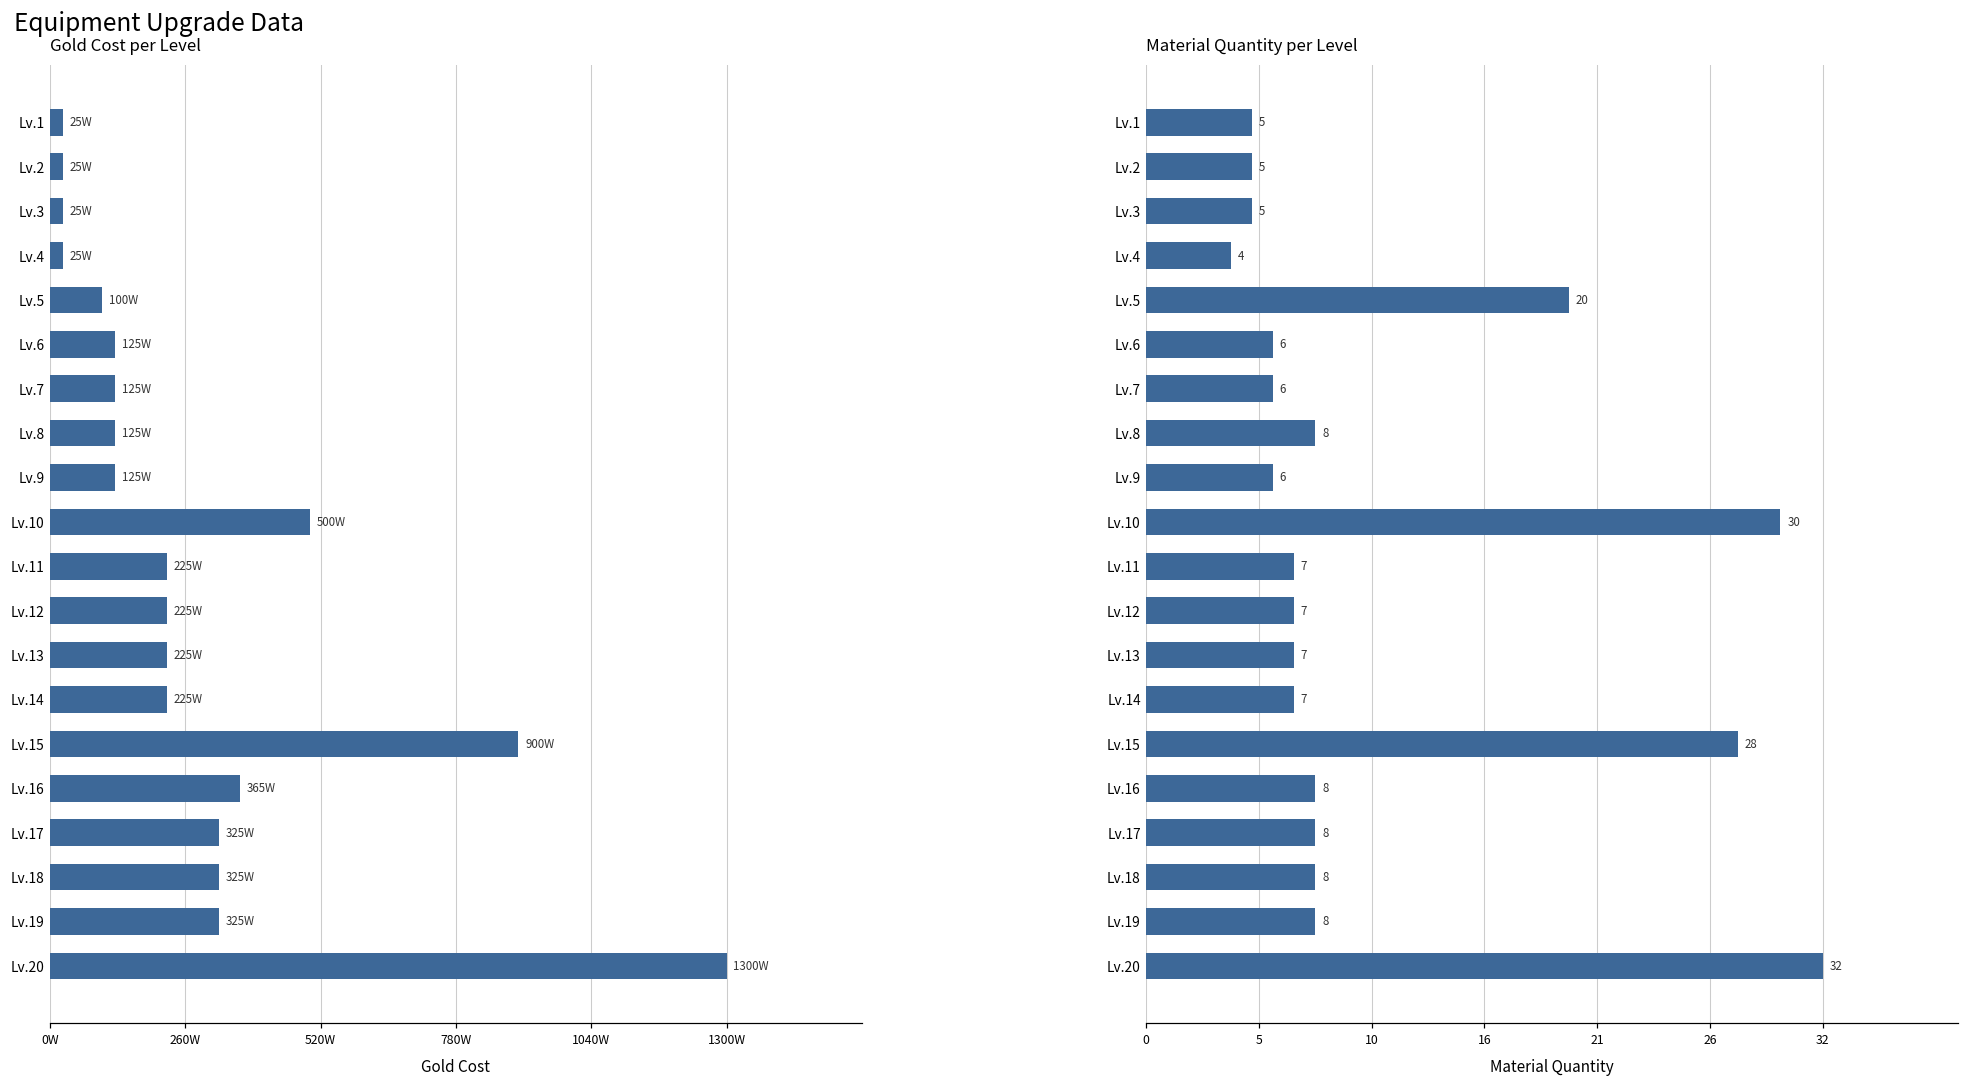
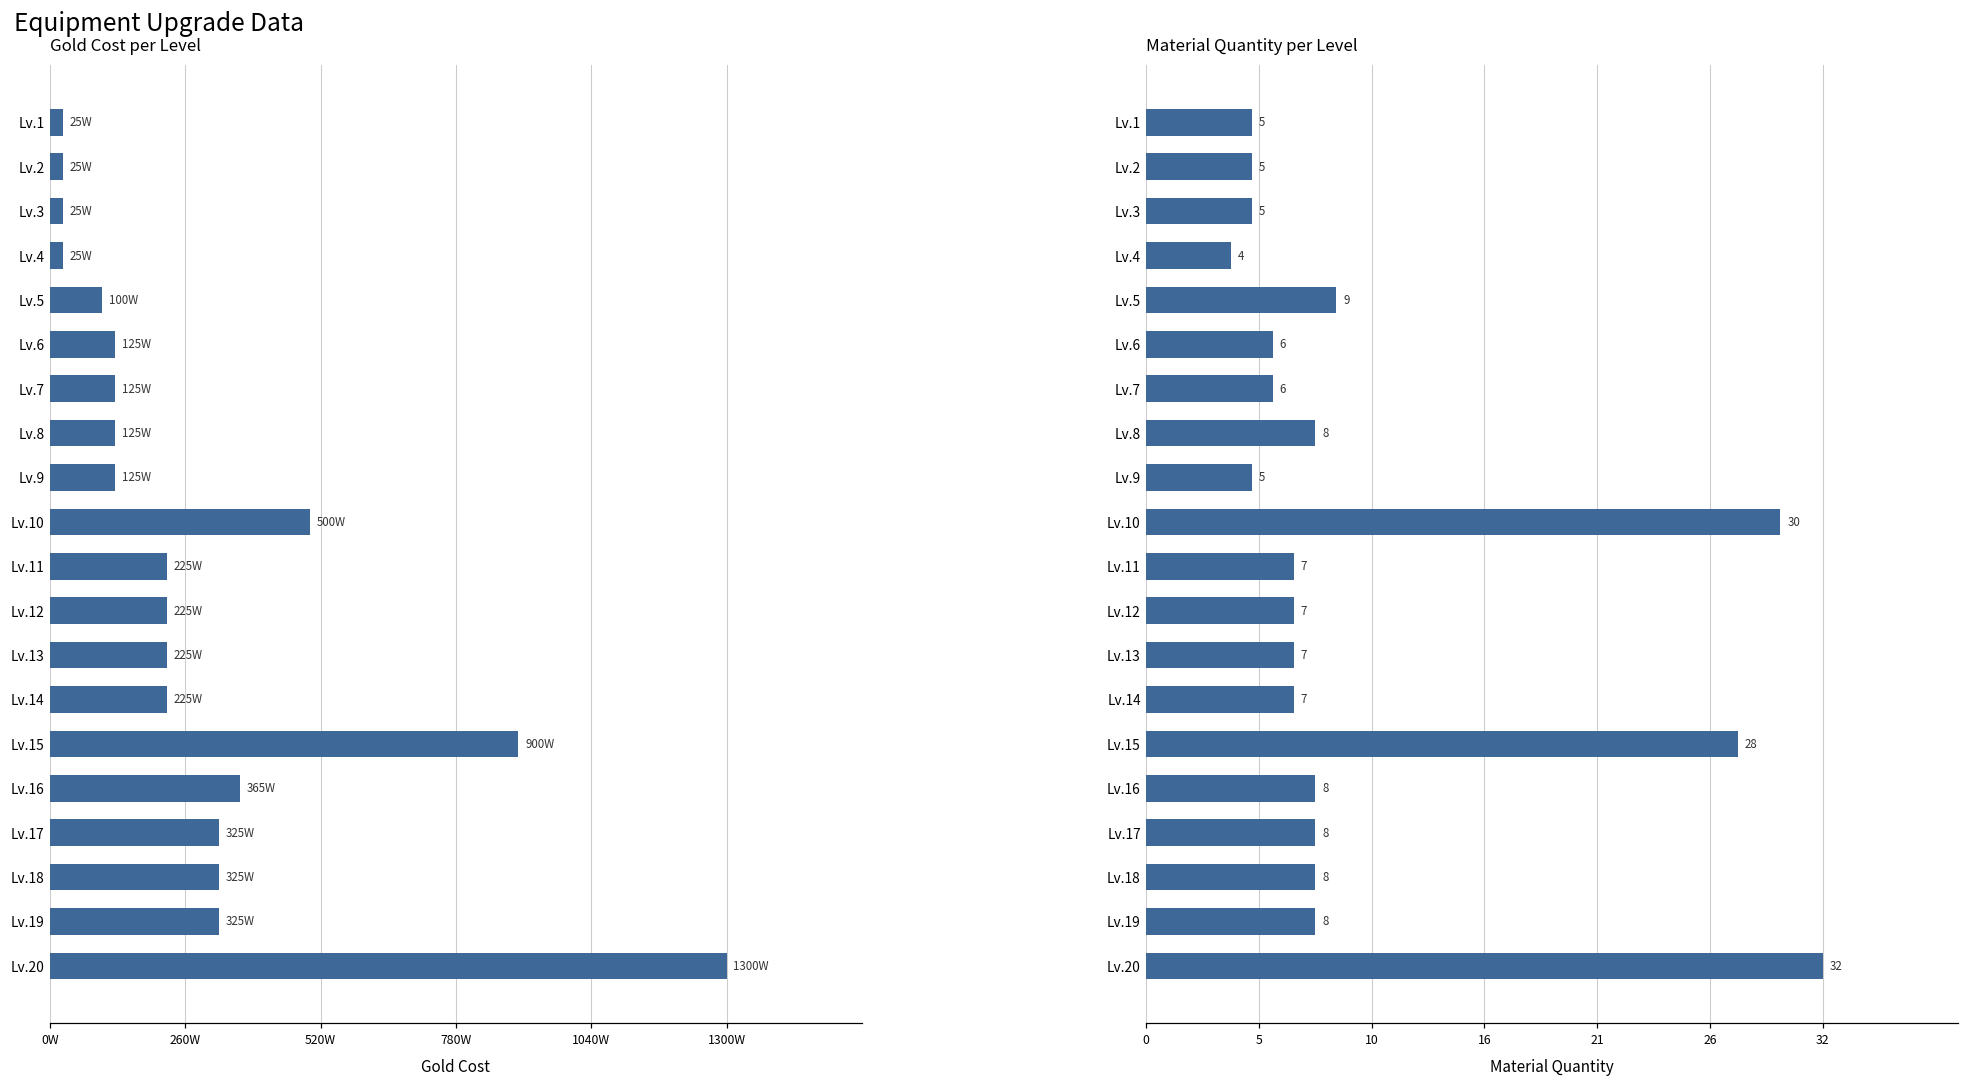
Material Quantity per Level, Lv.5: 20 -> 9
Material Quantity per Level, Lv.9: 6 -> 5
